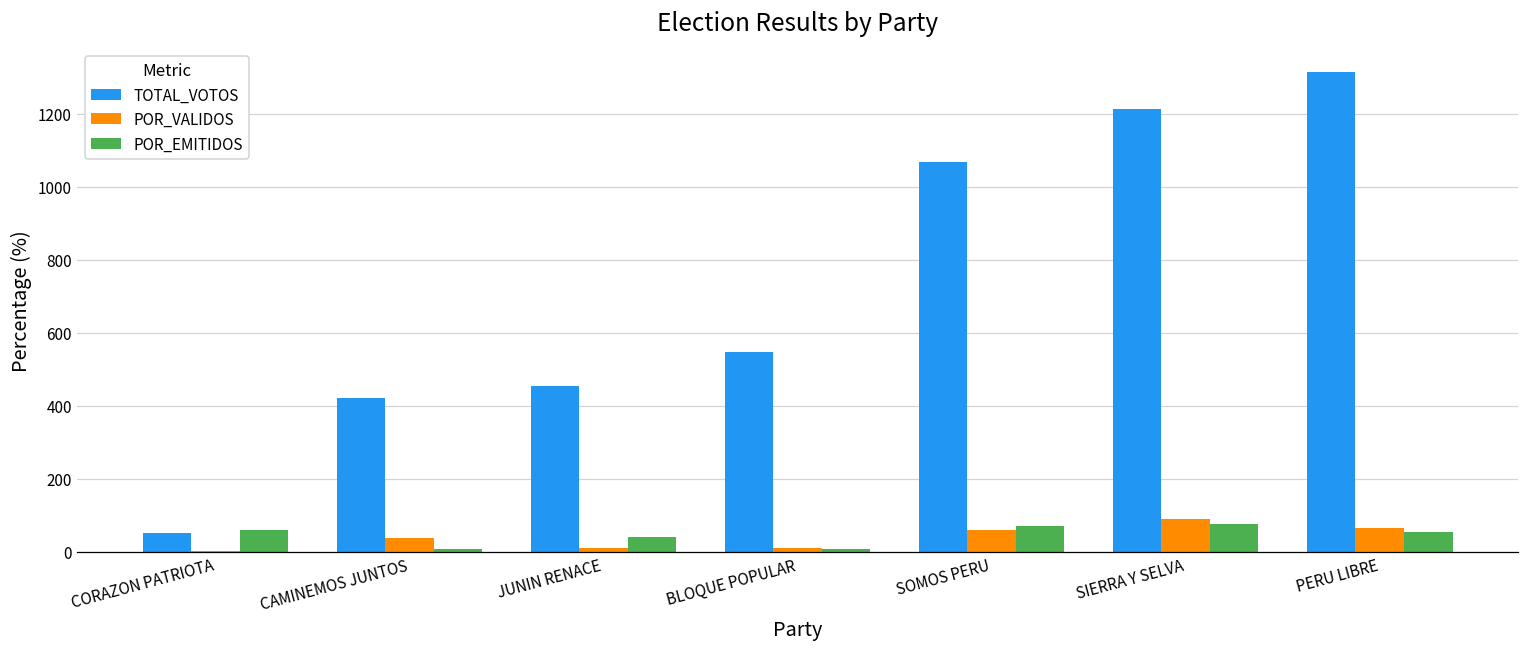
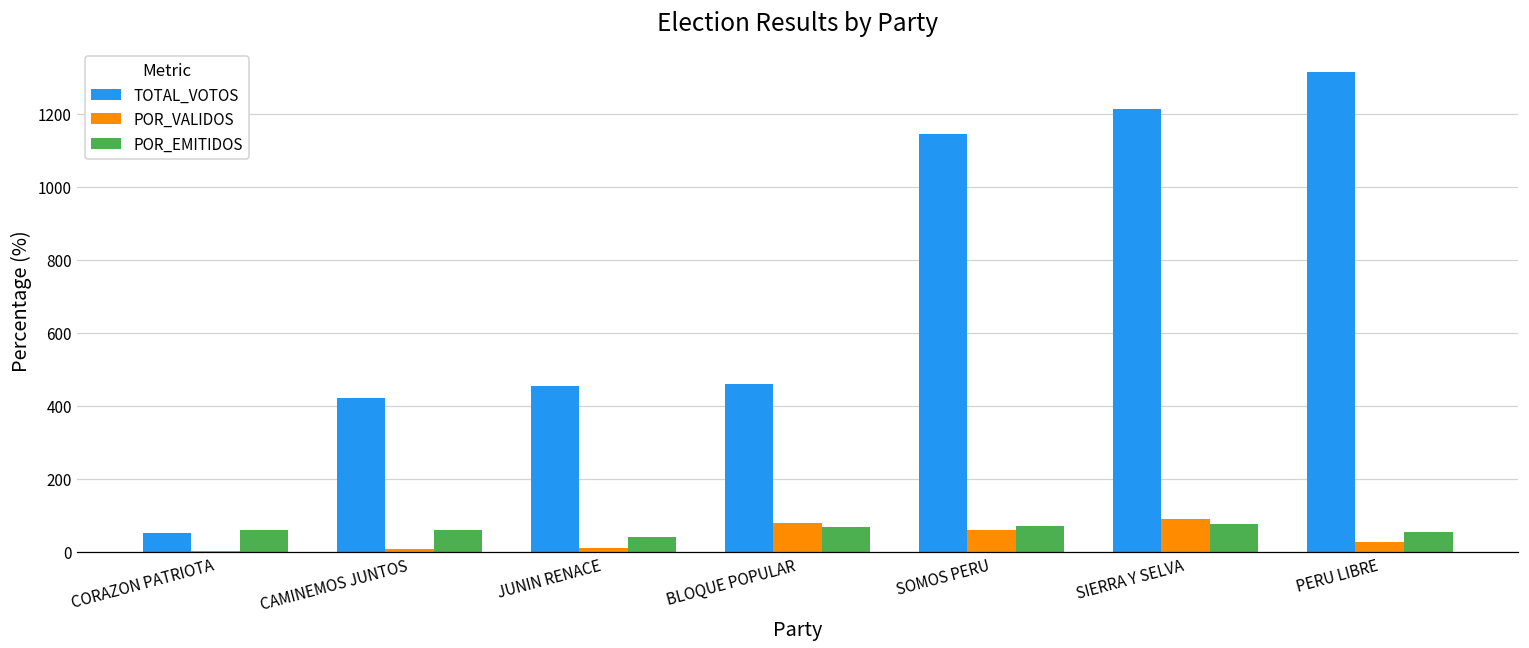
POR_VALIDOS, CAMINEMOS JUNTOS: 40 -> 10
POR_EMITIDOS, CAMINEMOS JUNTOS: 10 -> 60
TOTAL_VOTOS, BLOQUE POPULAR: 550 -> 460
POR_VALIDOS, BLOQUE POPULAR: 10 -> 80
POR_EMITIDOS, BLOQUE POPULAR: 10 -> 70
TOTAL_VOTOS, SOMOS PERU: 1070 -> 1140
POR_VALIDOS, PERU LIBRE: 70 -> 30
